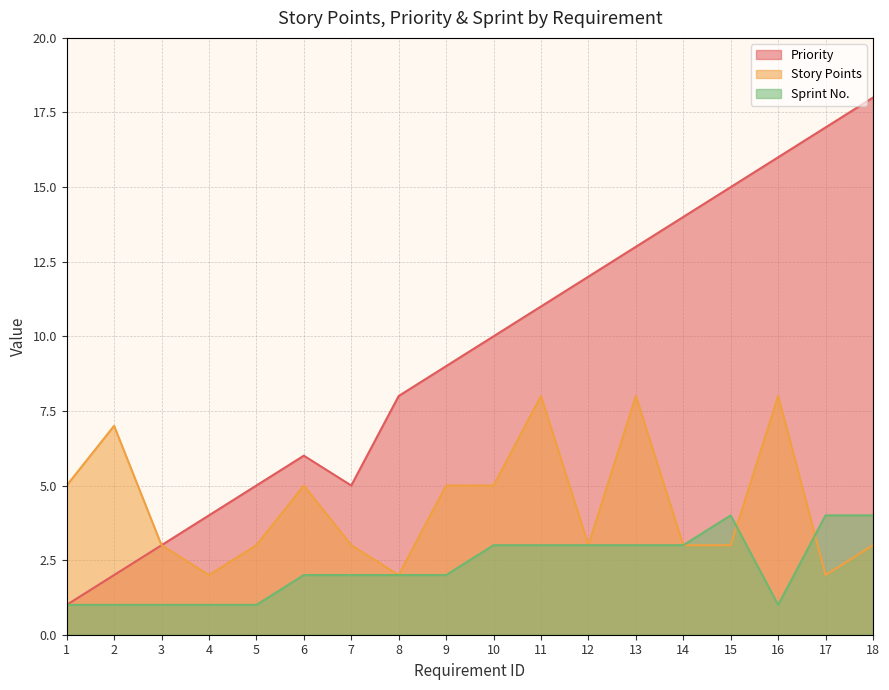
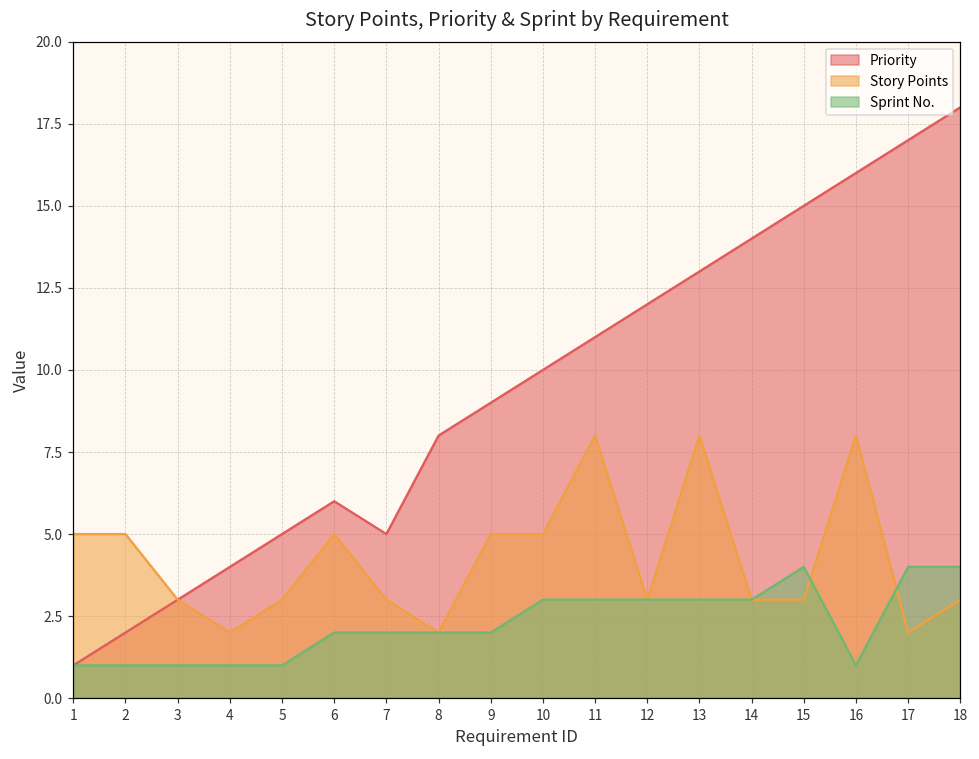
Story Points, 2: 7 -> 5
